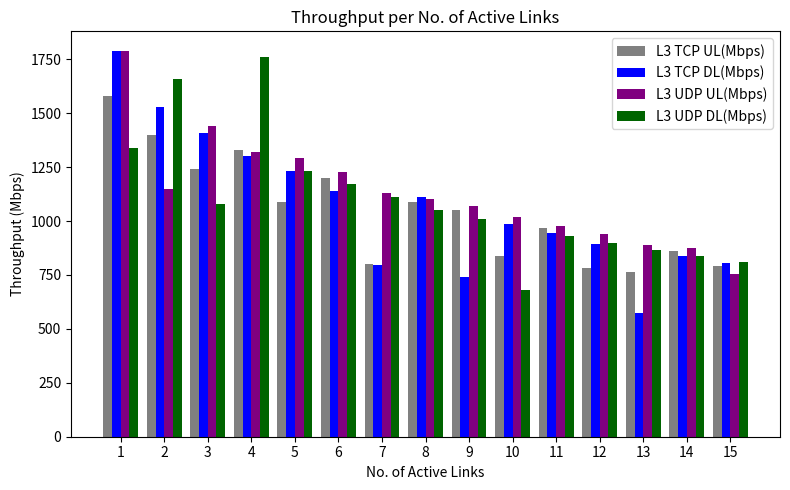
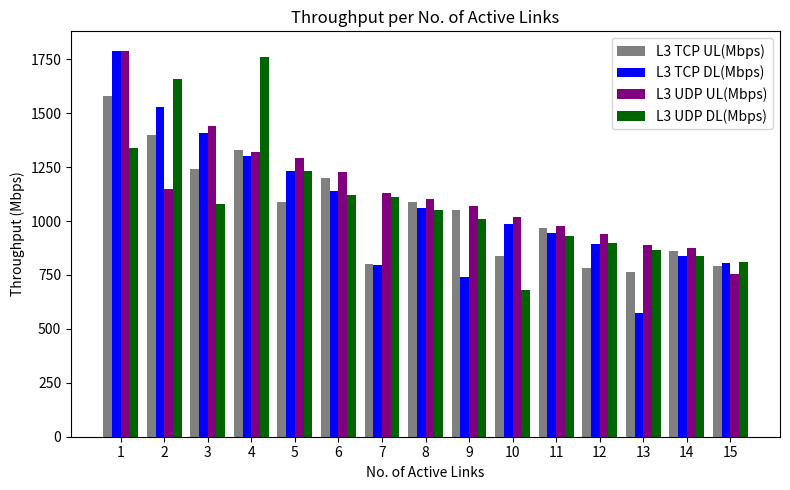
L3 UDP DL(Mbps), 6: 1170 -> 1120
L3 TCP DL(Mbps), 8: 1110 -> 1060
